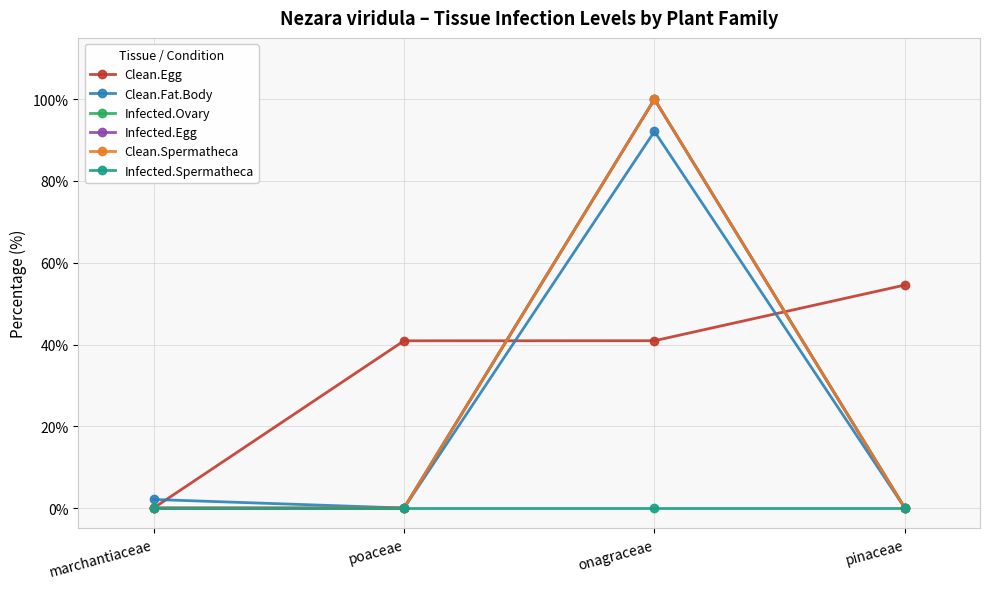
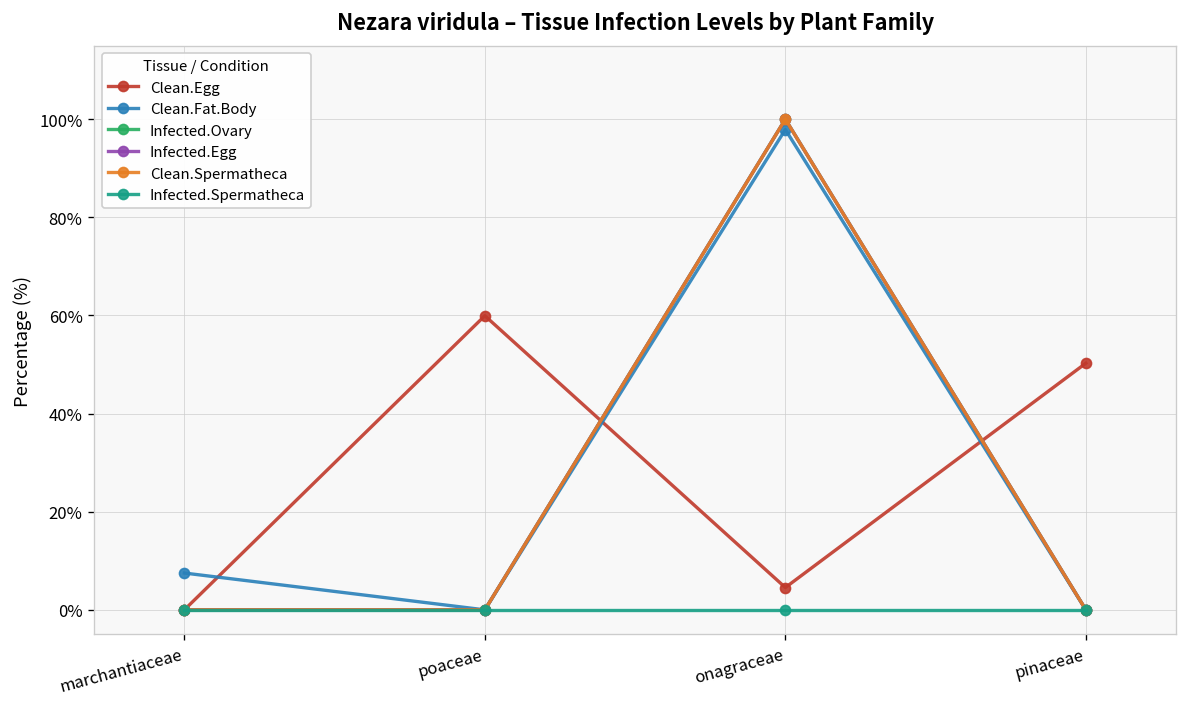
Clean.Fat.Body, marchantiaceae: 2% -> 8%
Clean.Egg, poaceae: 41% -> 60%
Clean.Egg, onagraceae: 41% -> 5%
Clean.Fat.Body, onagraceae: 92% -> 98%
Clean.Egg, pinaceae: 55% -> 50%
